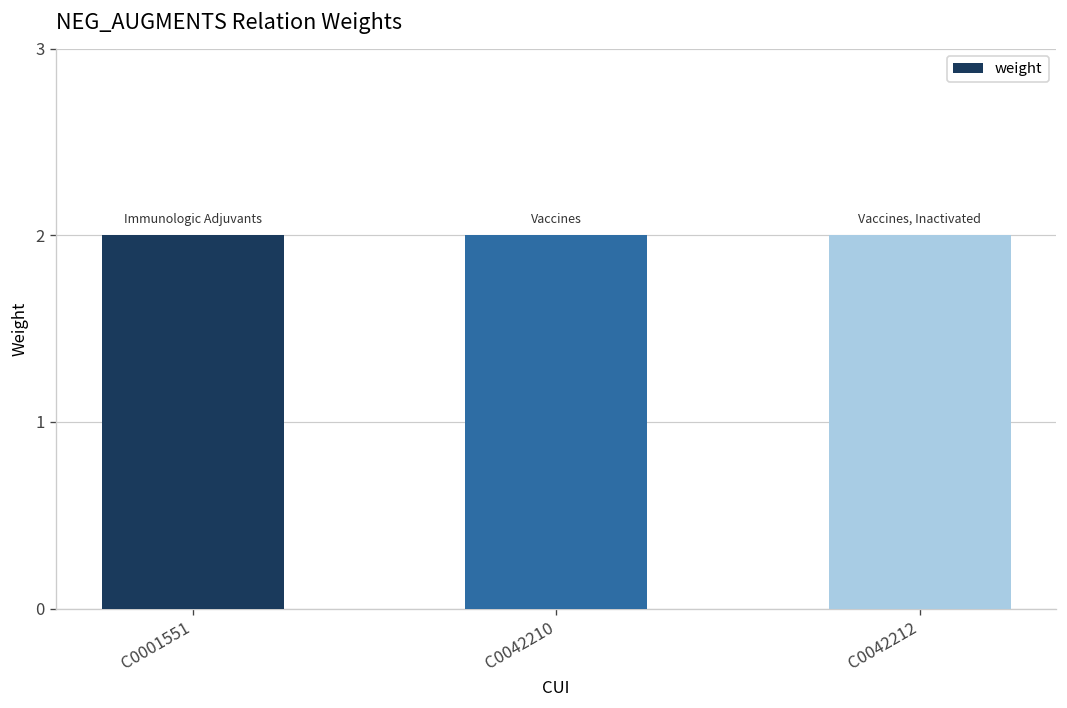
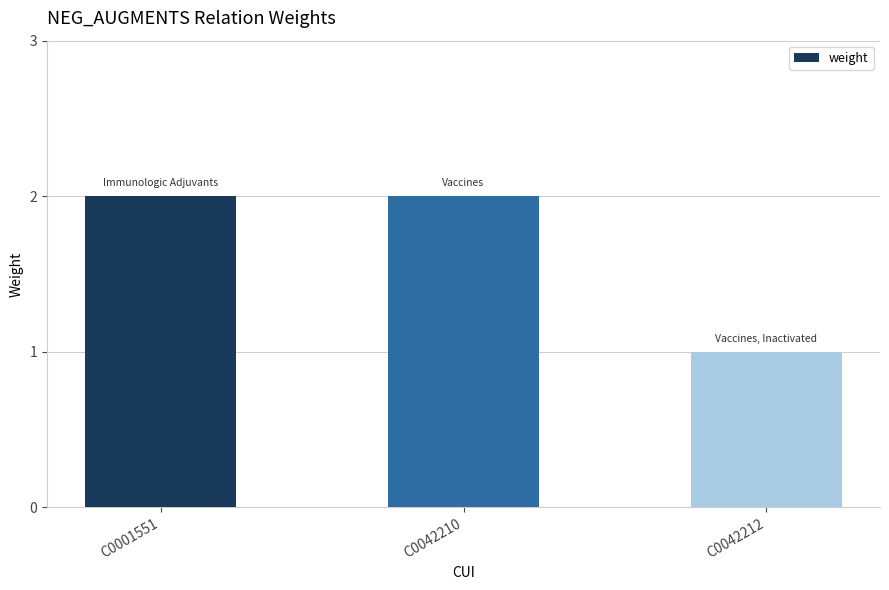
C0042212: 2 -> 1
